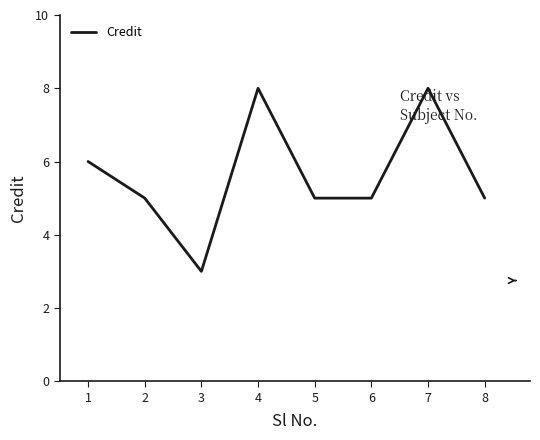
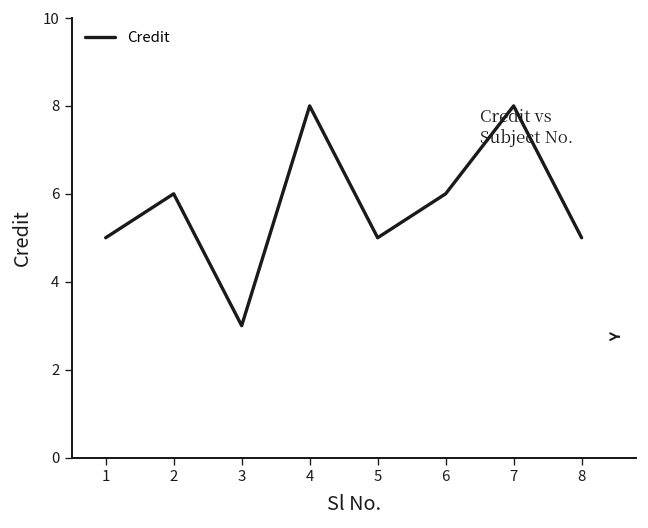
1: 6 -> 5
2: 5 -> 6
6: 5 -> 6
